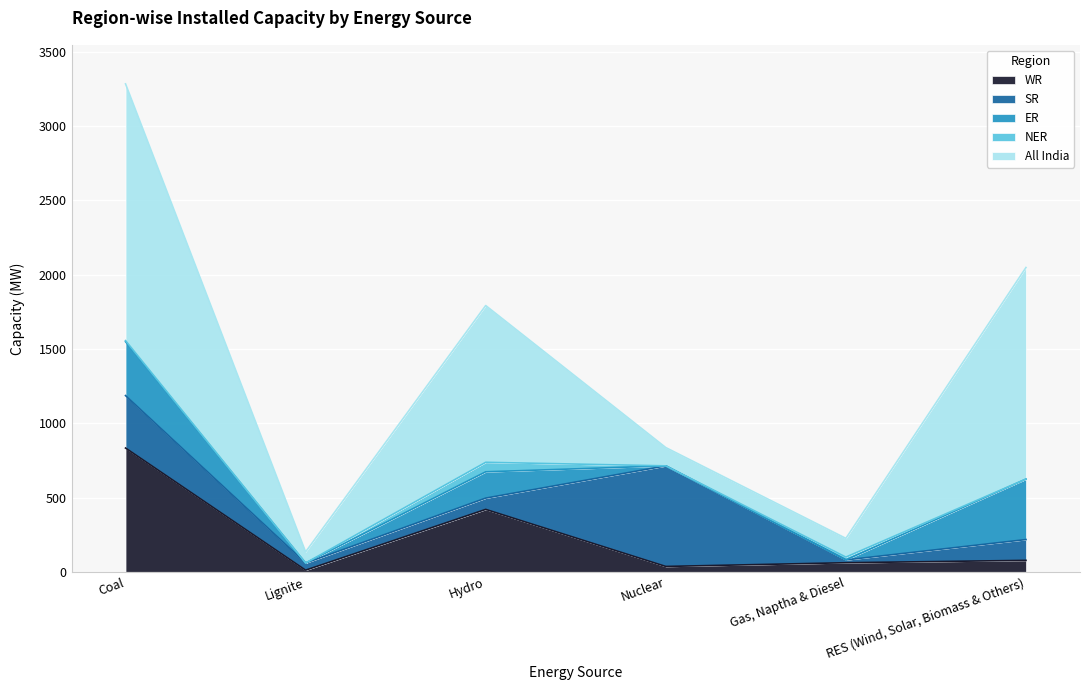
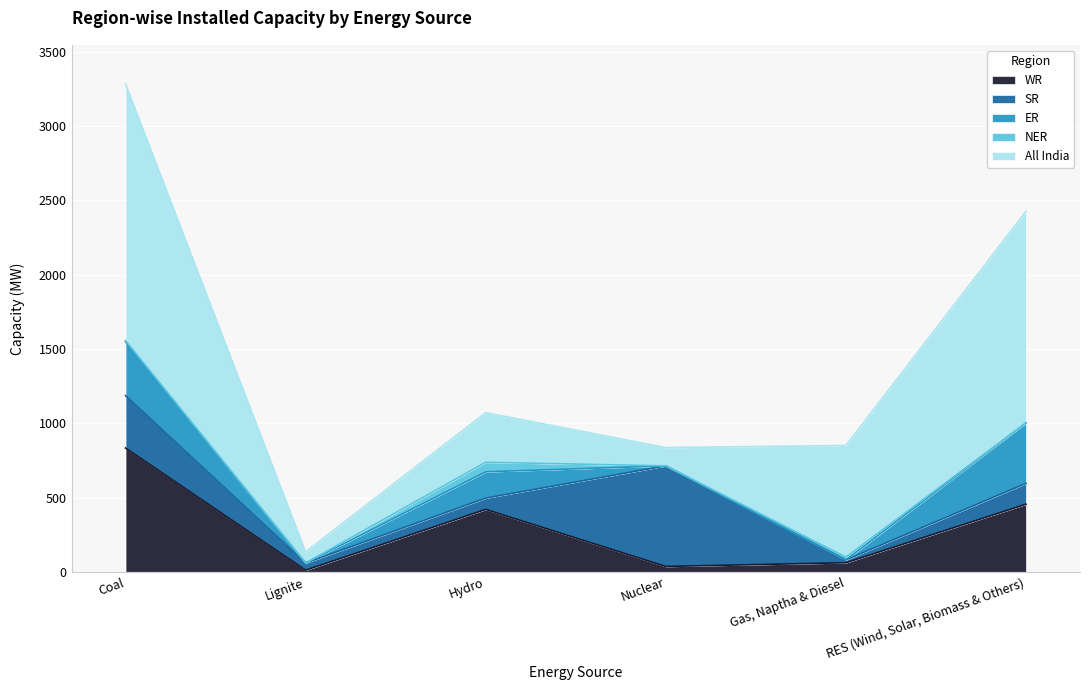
All India, Hydro: 1060 -> 330
All India, Gas, Naptha & Diesel: 130 -> 750
WR, RES (Wind, Solar, Biomass & Others): 80 -> 460
